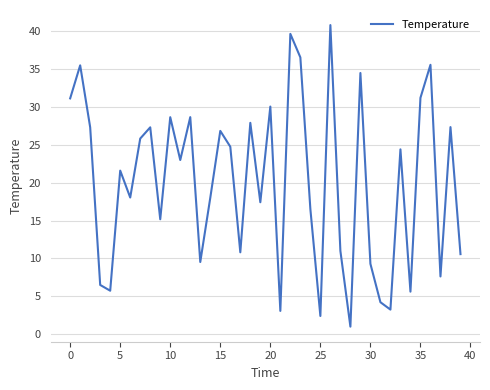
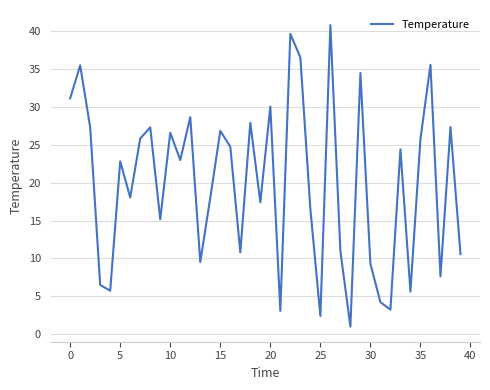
5: 22 -> 23
10: 29 -> 27
35: 31 -> 26
